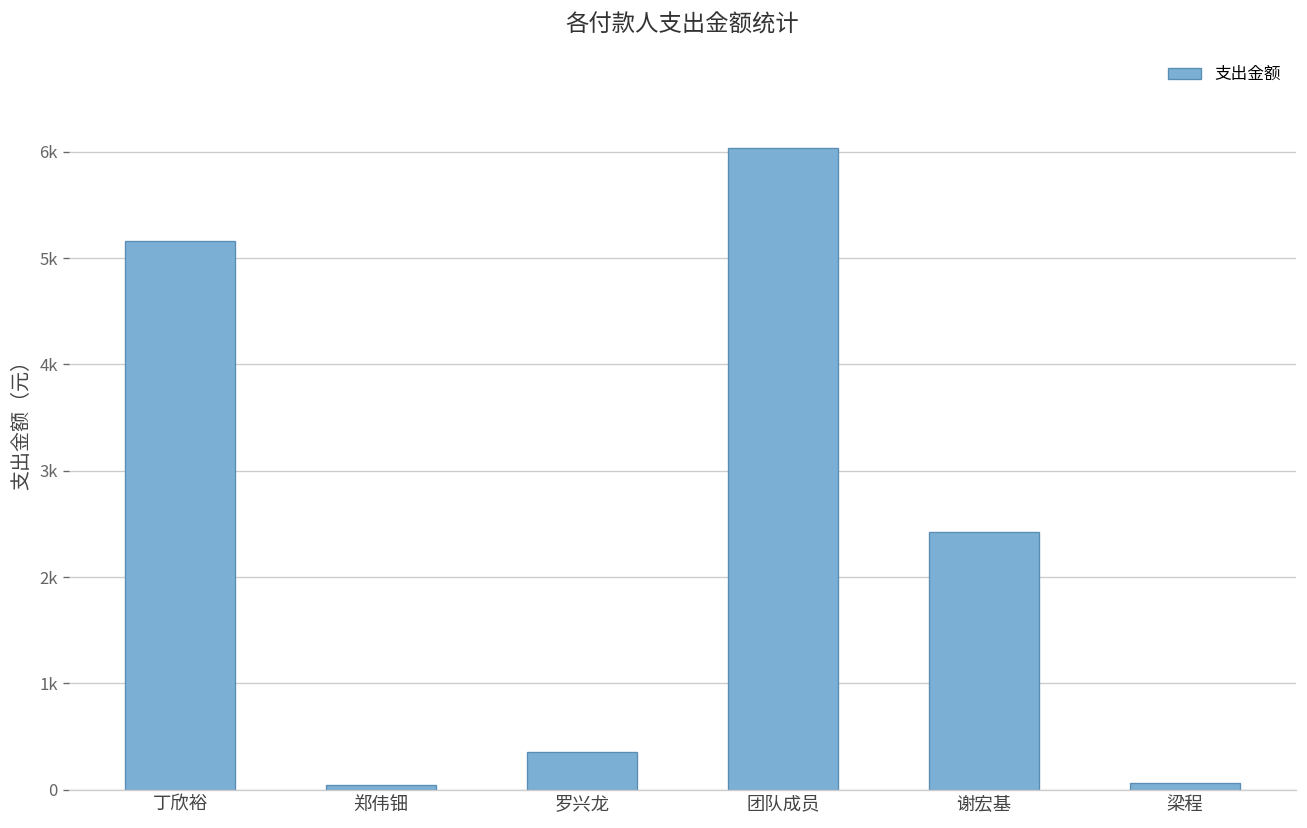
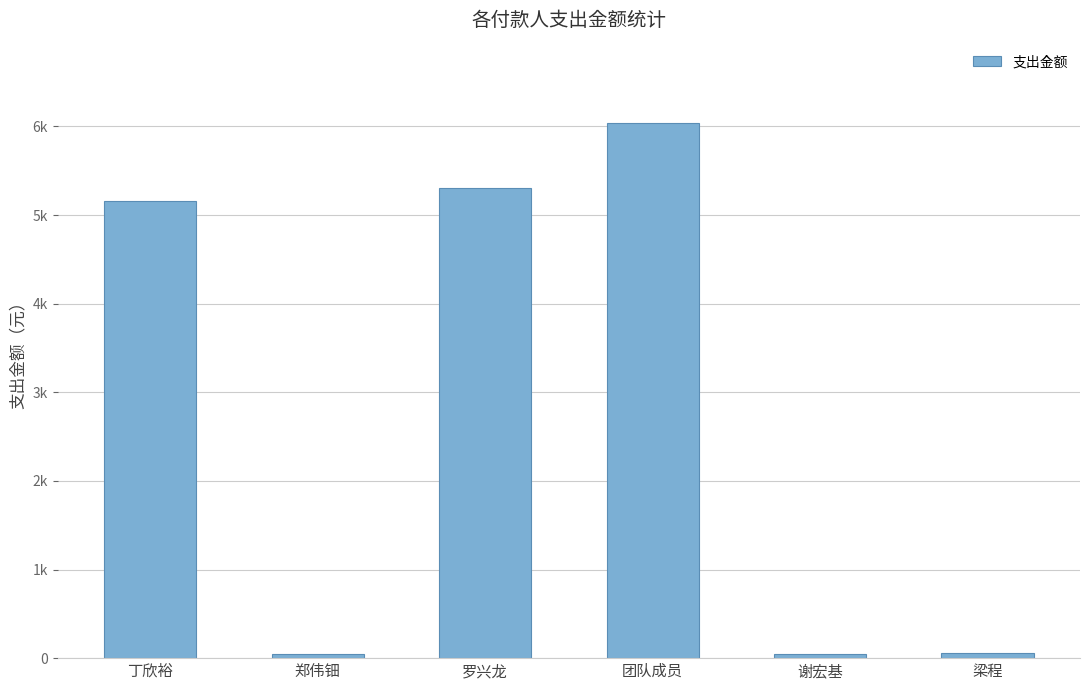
罗兴龙: 400 -> 5300
谢宏基: 2400 -> 0
